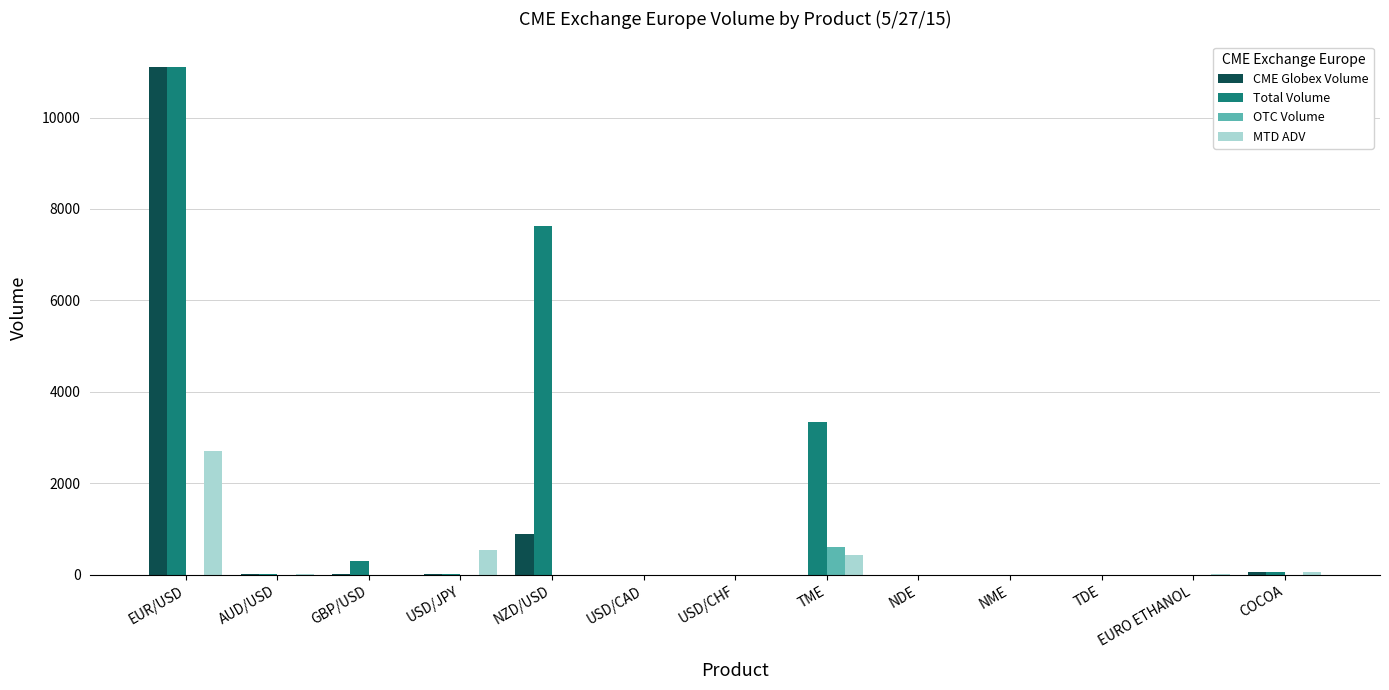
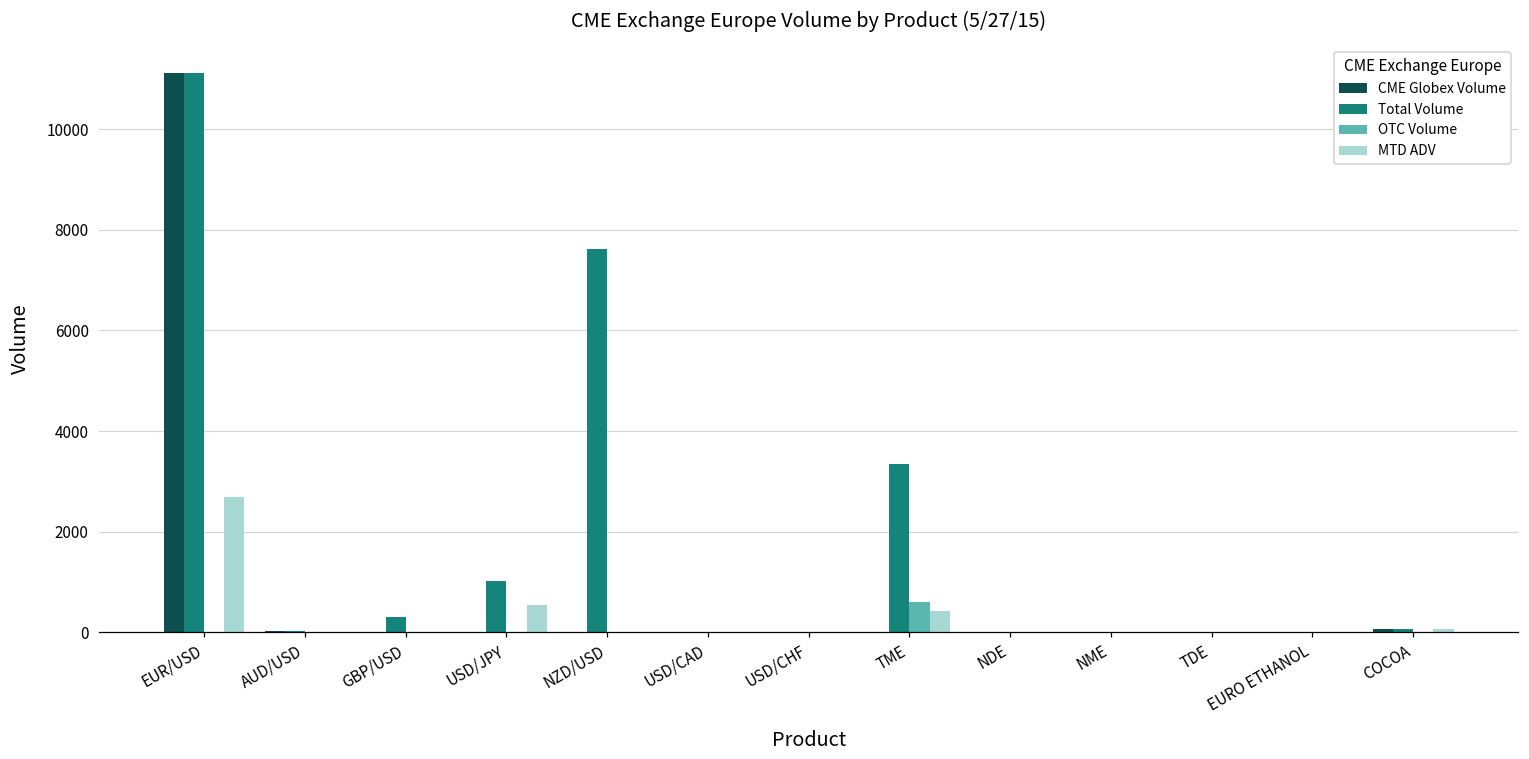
Total Volume, USD/JPY: 0 -> 1000
CME Globex Volume, NZD/USD: 900 -> 0
